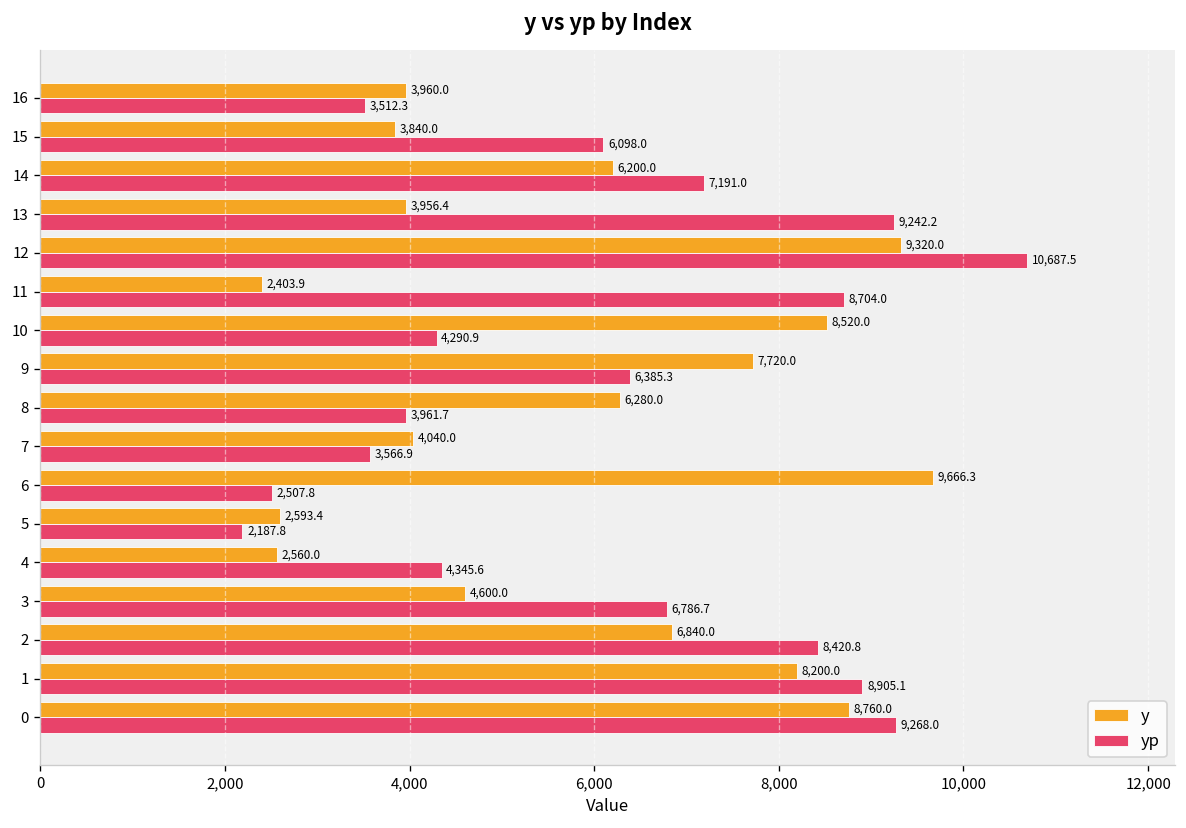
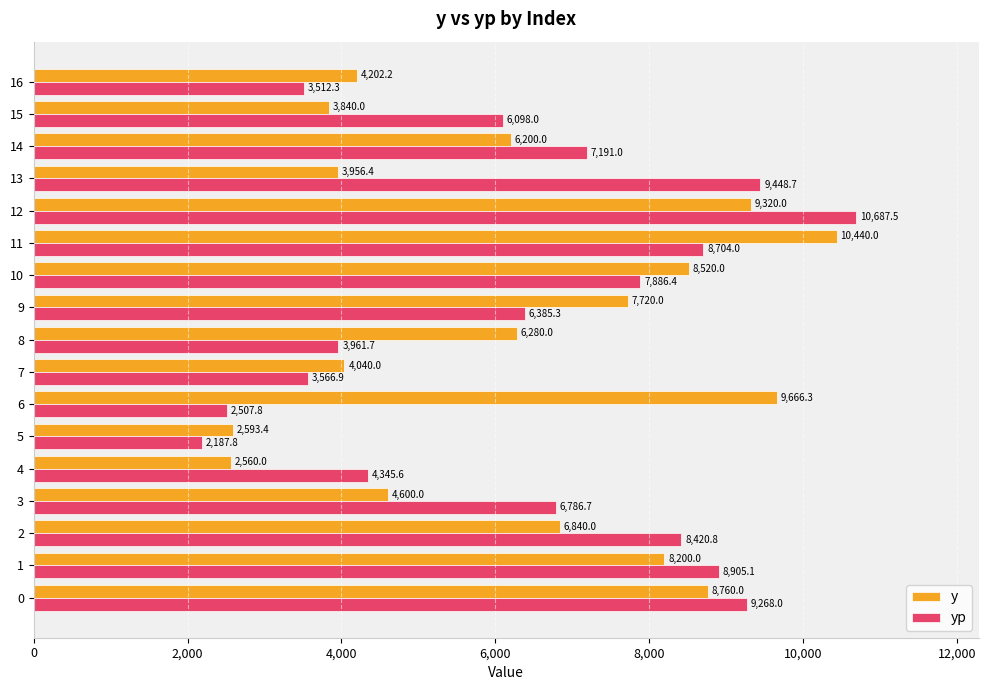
y, 16: 3,960.0 -> 4,202.2
yp, 13: 9,242.2 -> 9,448.7
y, 11: 2,403.9 -> 10,440.0
yp, 10: 4,290.9 -> 7,886.4
